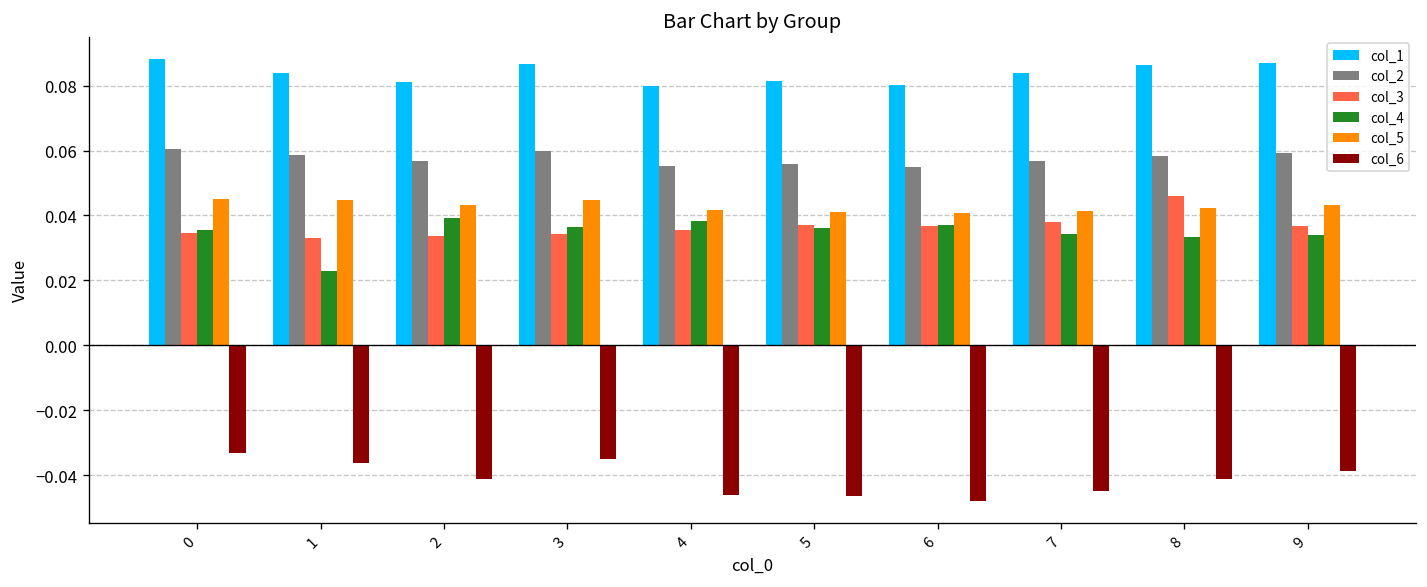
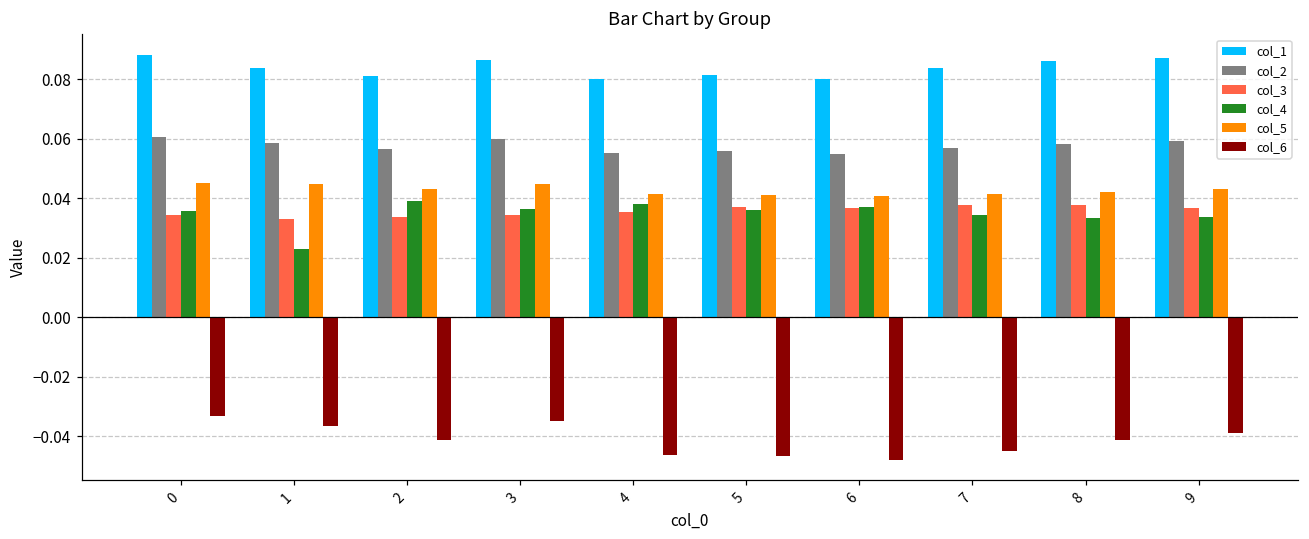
col_3, 8: 0.046 -> 0.038
